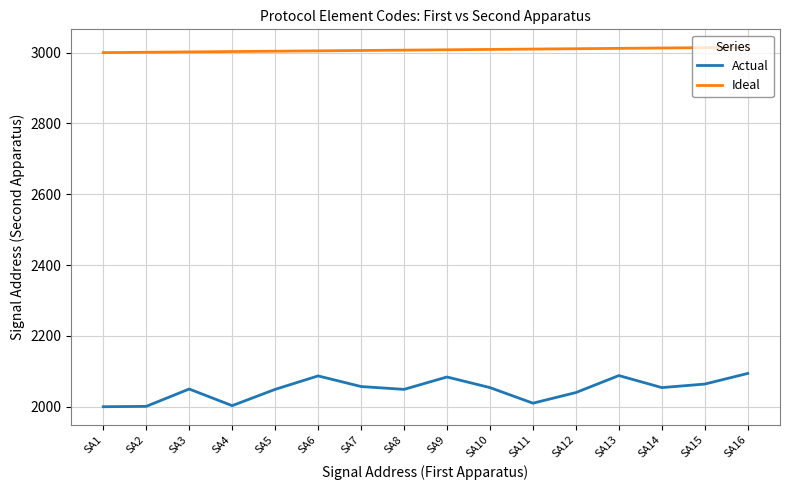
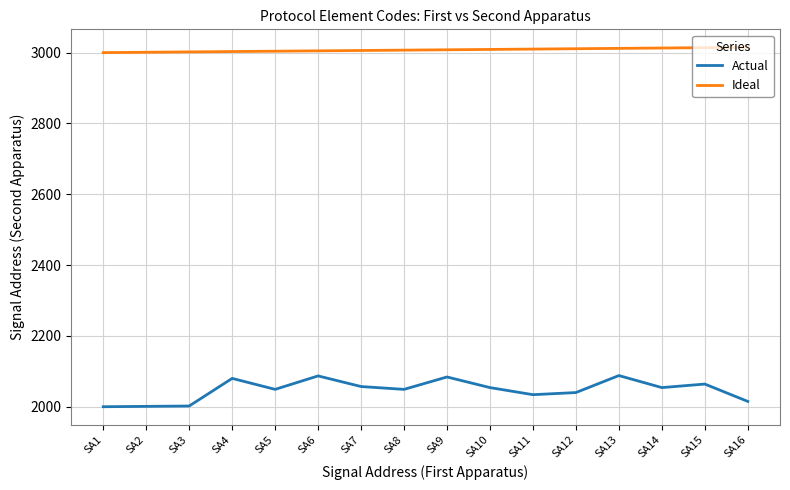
Actual, SA3: 2050 -> 2000
Actual, SA4: 2000 -> 2080
Actual, SA11: 2010 -> 2030
Actual, SA16: 2090 -> 2020
